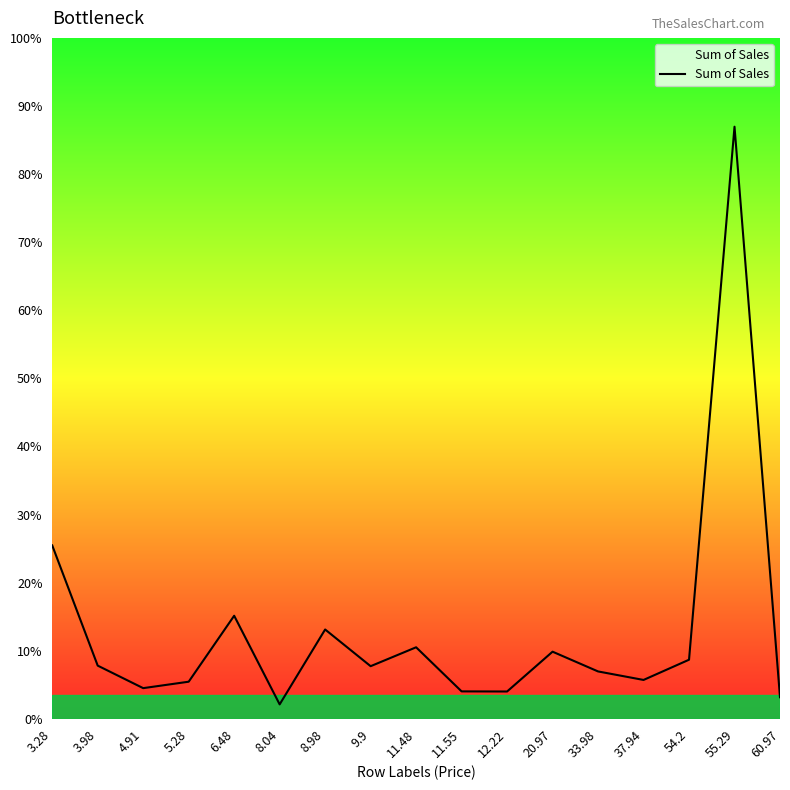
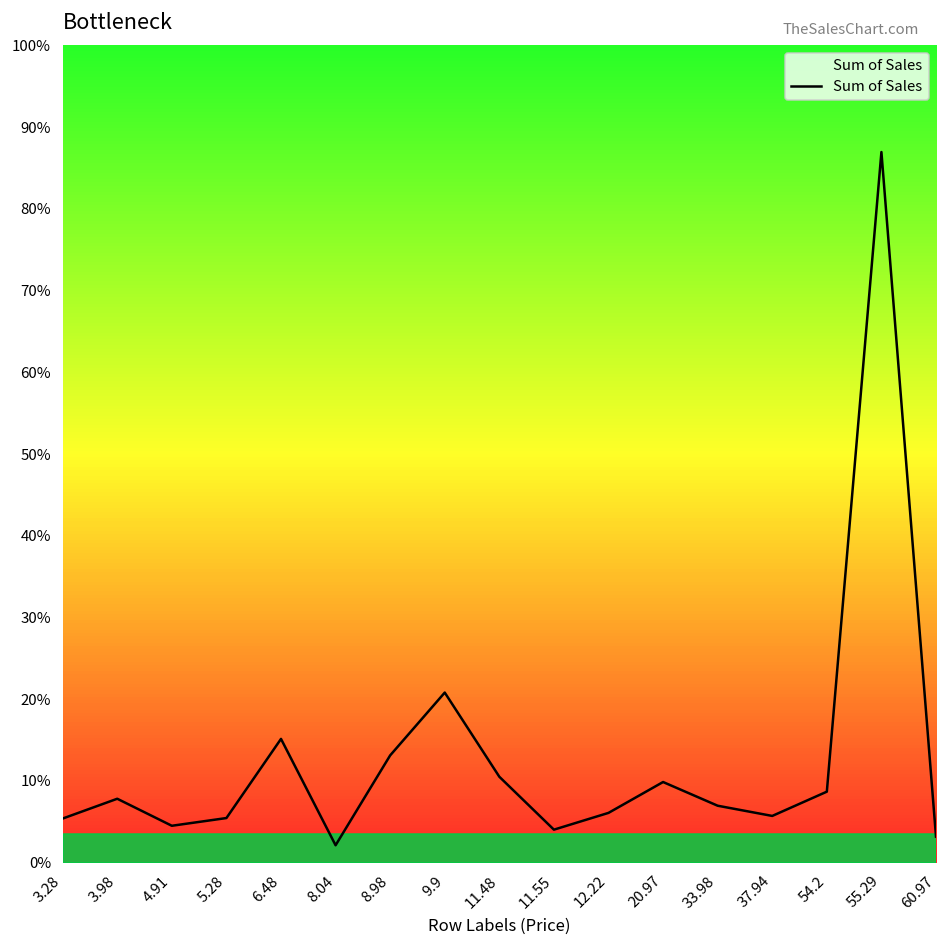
3.28: 25% -> 5%
9.9: 8% -> 21%
12.22: 4% -> 6%
